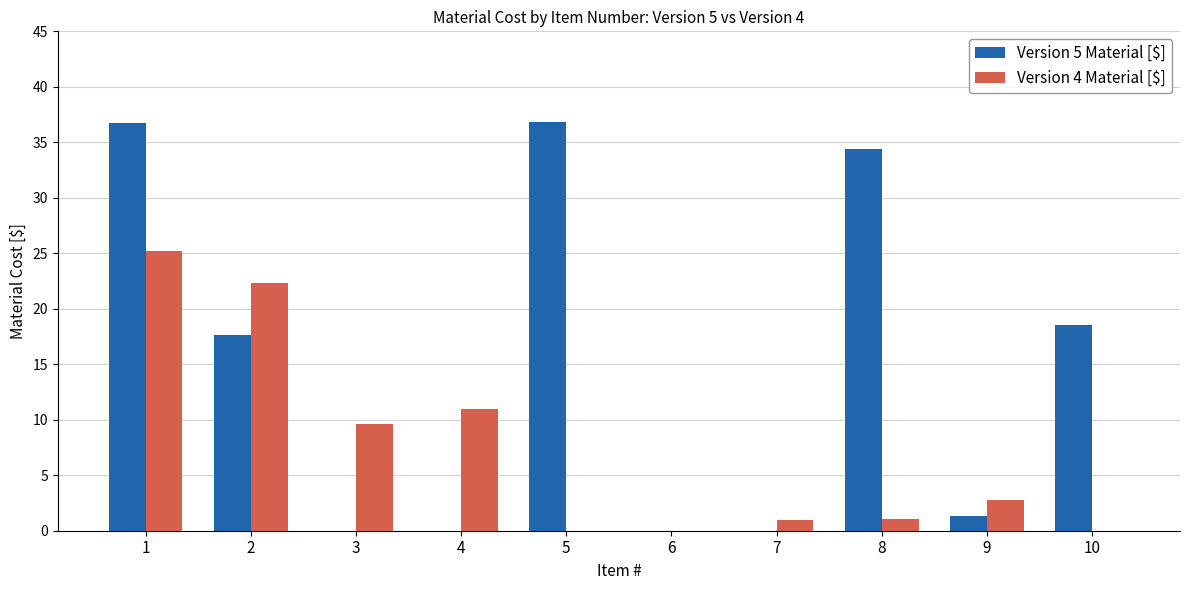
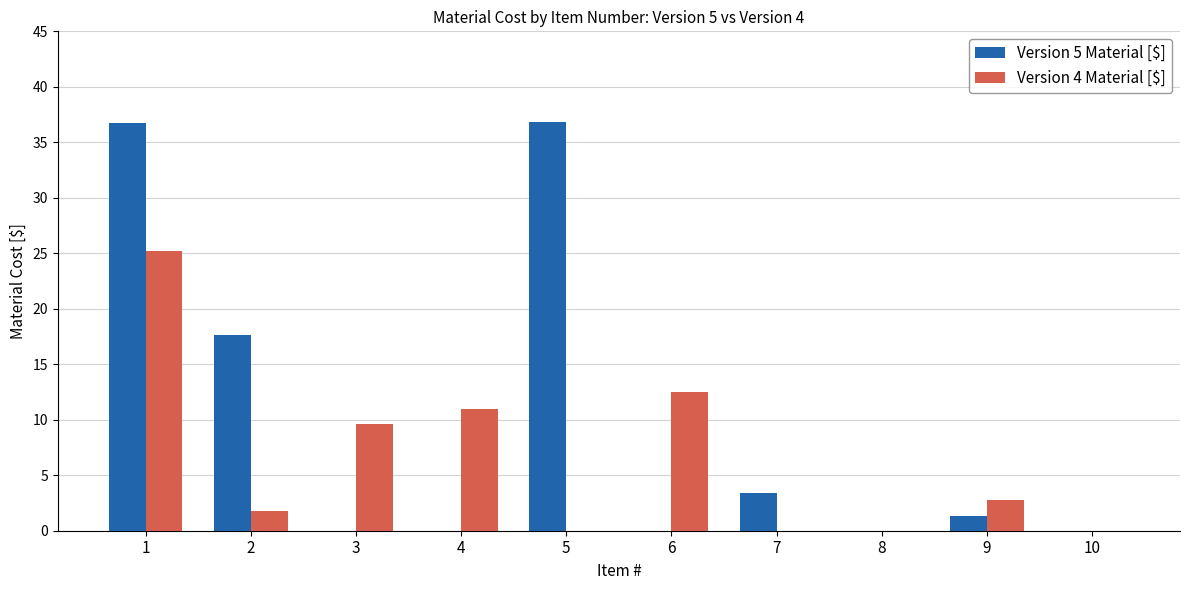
Version 4 Material [$], 2: 22.4 -> 1.8
Version 4 Material [$], 6: 0.0 -> 12.5
Version 5 Material [$], 7: 0.0 -> 3.4
Version 4 Material [$], 7: 1 -> 0
Version 5 Material [$], 8: 34.4 -> 0.0
Version 4 Material [$], 8: 1.1 -> 0.0
Version 5 Material [$], 10: 18.5 -> 0.0
